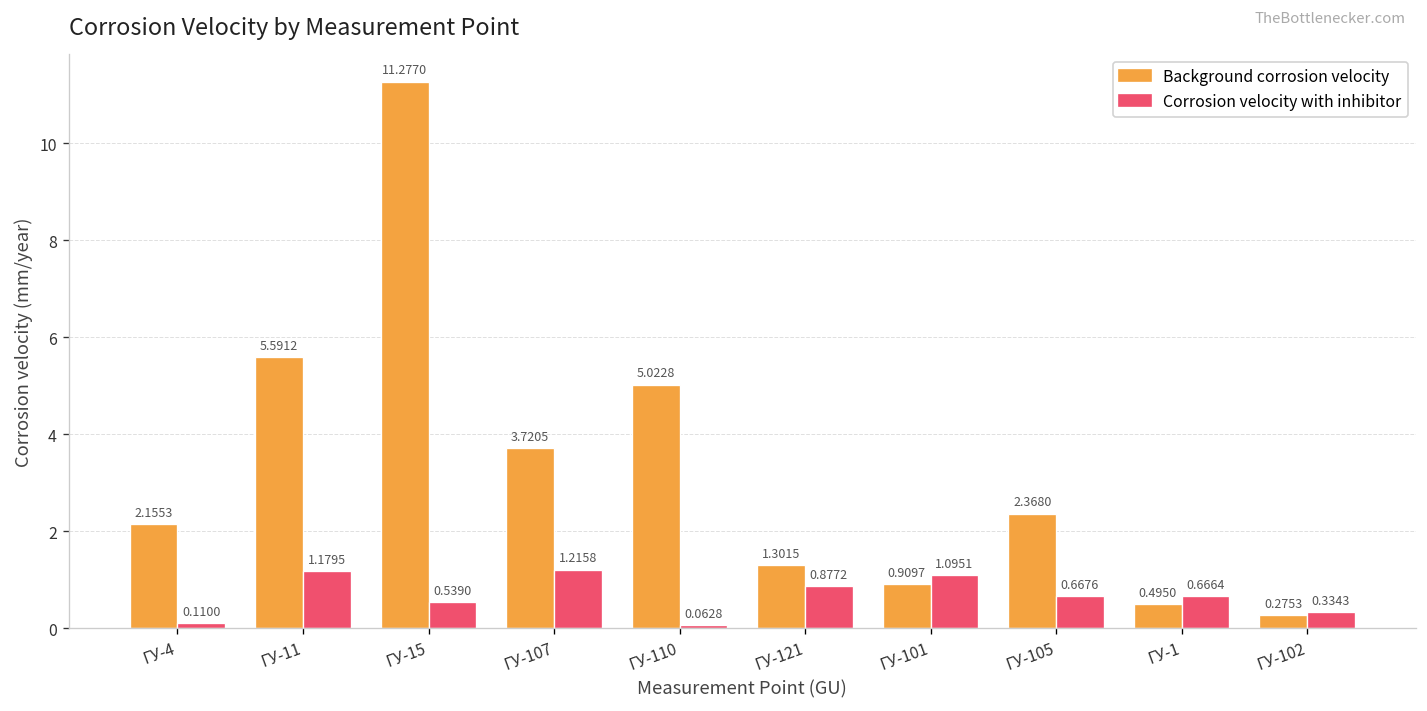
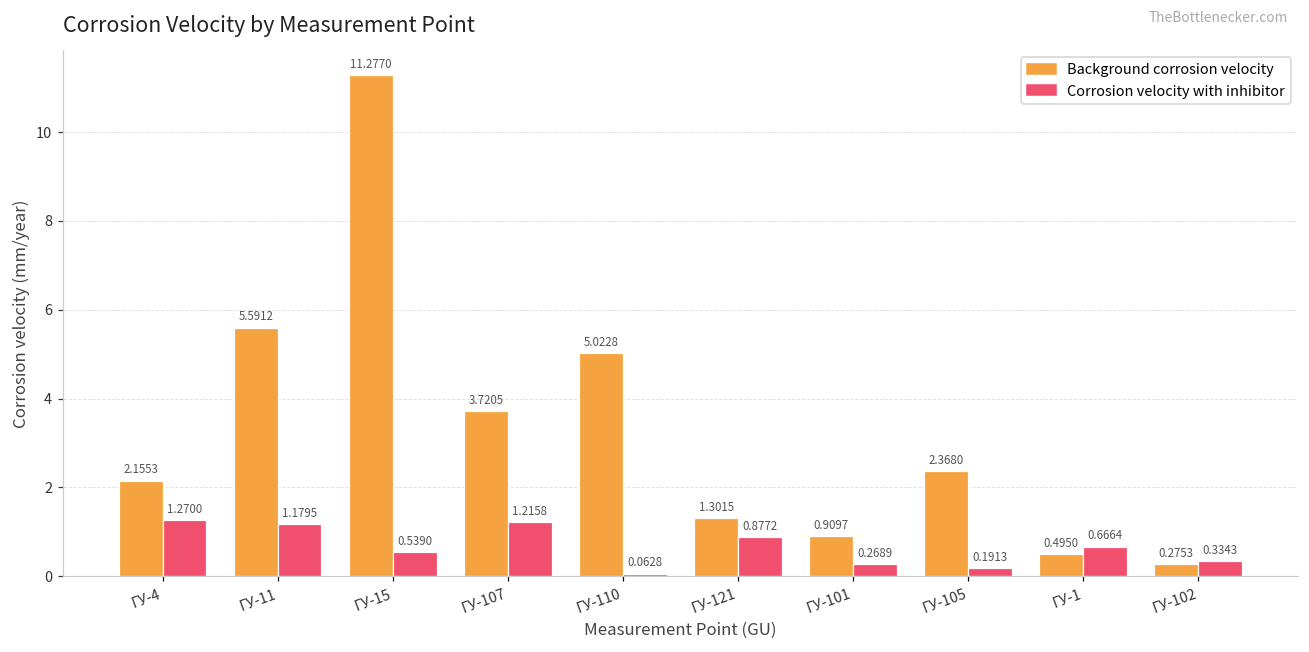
Corrosion velocity with inhibitor, ГУ-4: 0.1100 -> 1.2700
Corrosion velocity with inhibitor, ГУ-101: 1.0951 -> 0.2689
Corrosion velocity with inhibitor, ГУ-105: 0.6676 -> 0.1913
